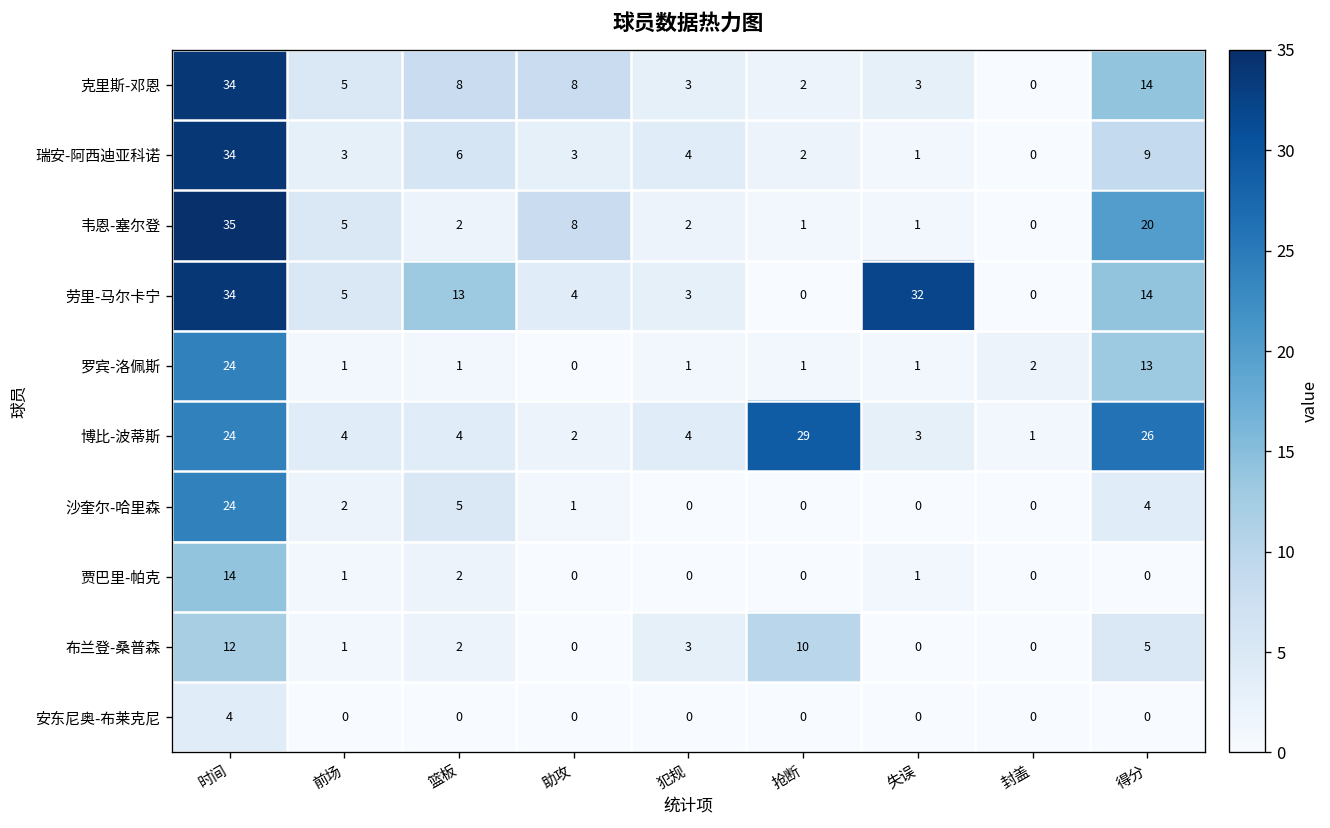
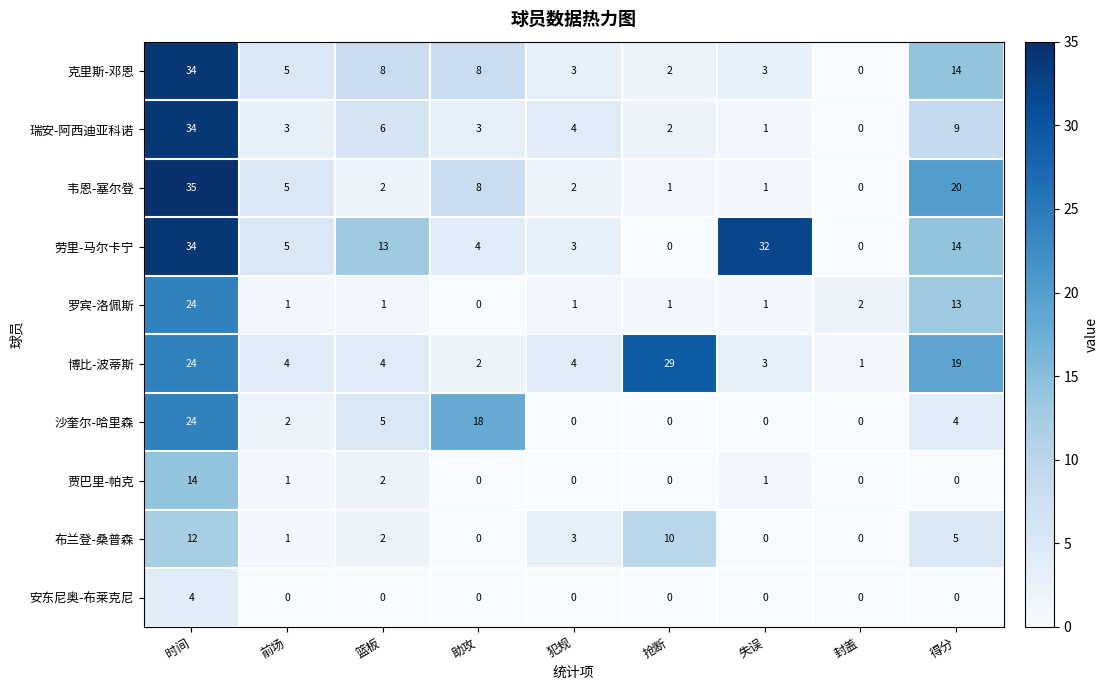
博比-波蒂斯, 得分: 26 -> 19
沙奎尔-哈里森, 助攻: 1 -> 18
